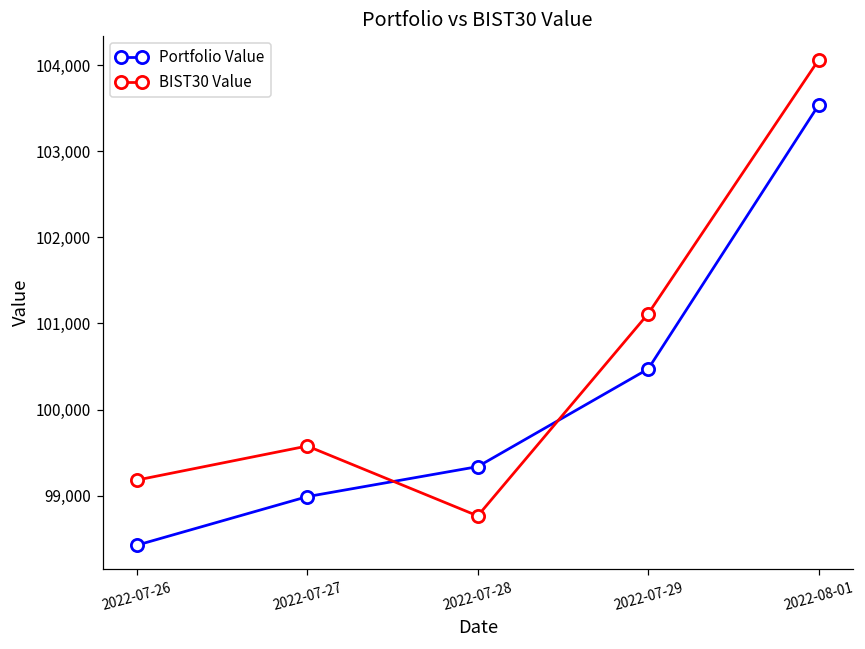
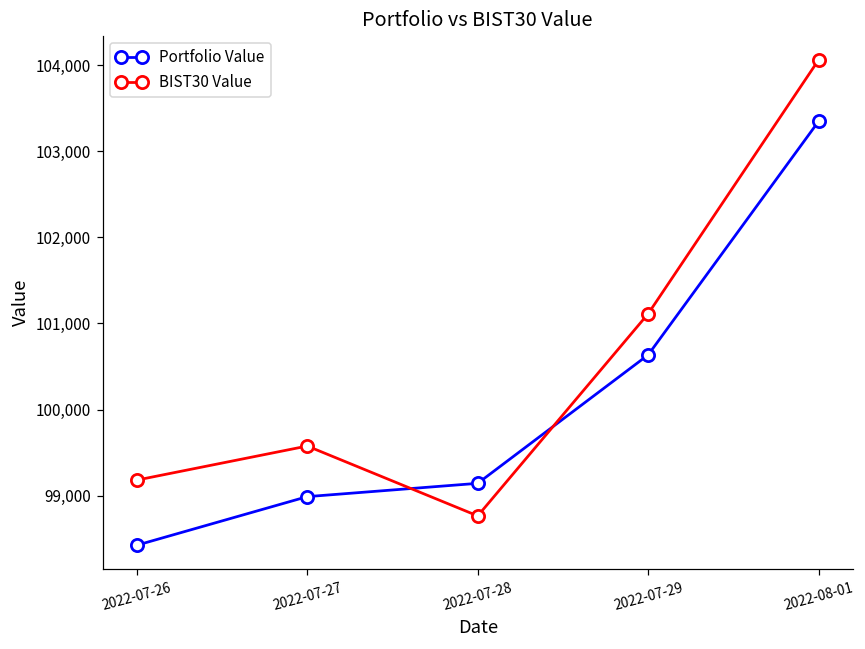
Portfolio Value, 2022-07-28: 99,300 -> 99,100
Portfolio Value, 2022-07-29: 100,500 -> 100,600
Portfolio Value, 2022-08-01: 103,500 -> 103,300
